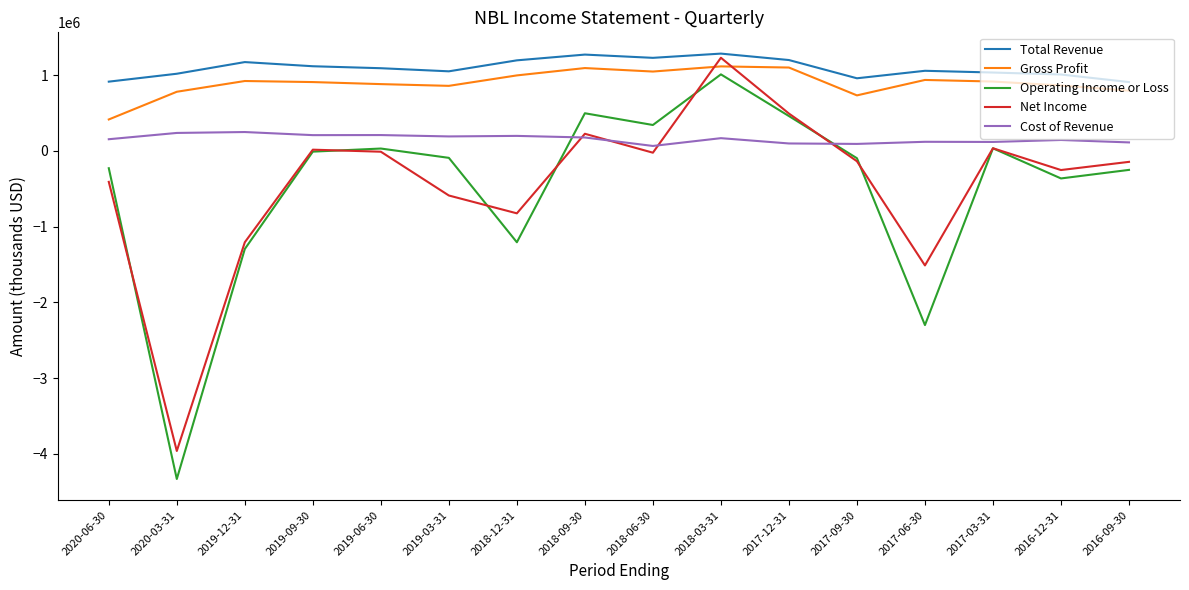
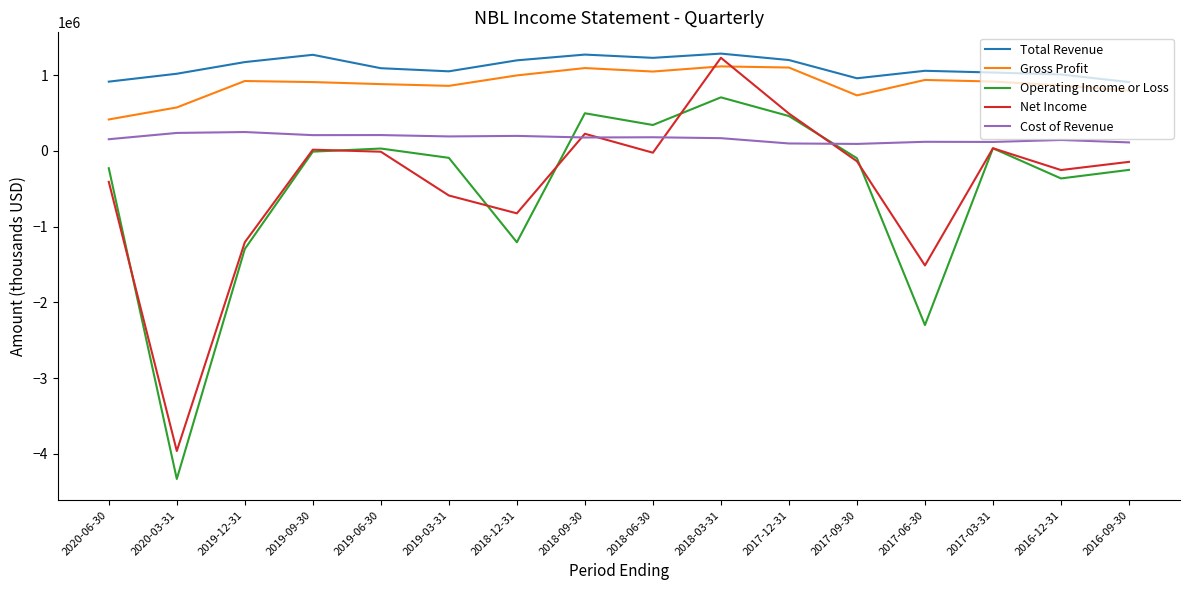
Gross Profit, 2020-03-31: 800000 -> 600000
Total Revenue, 2019-09-30: 1100000 -> 1300000
Cost of Revenue, 2018-06-30: 100000 -> 200000
Operating Income or Loss, 2018-03-31: 1000000 -> 700000
